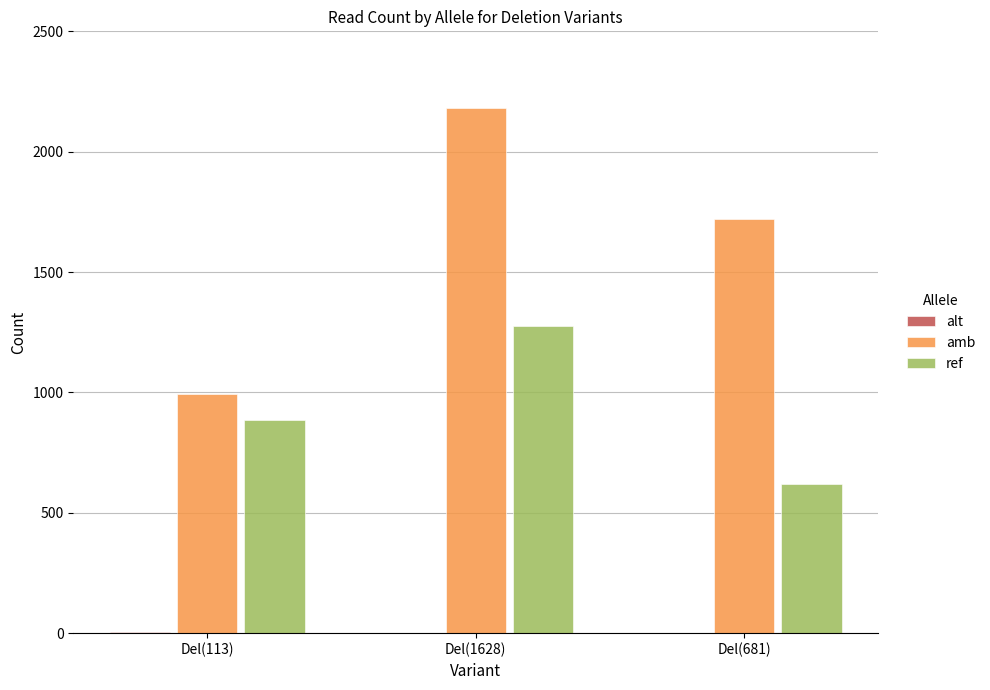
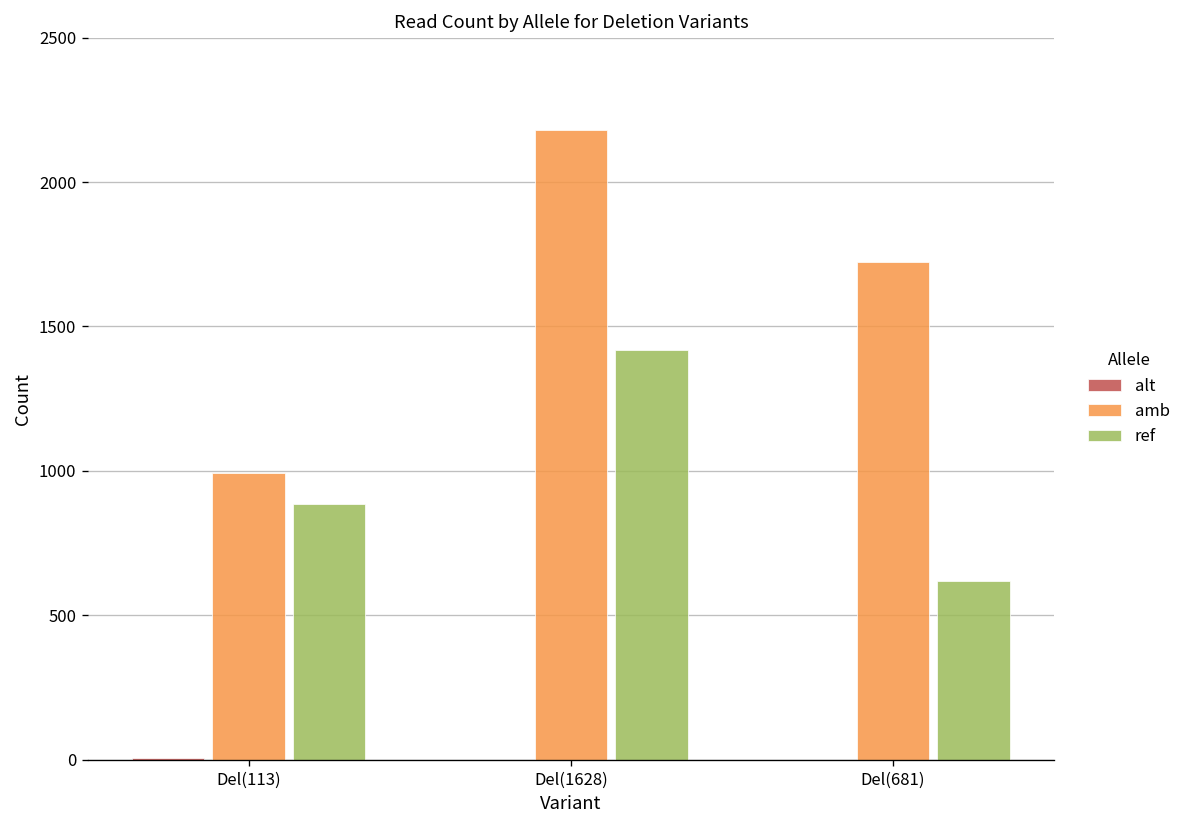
ref, Del(1628): 1280 -> 1420
